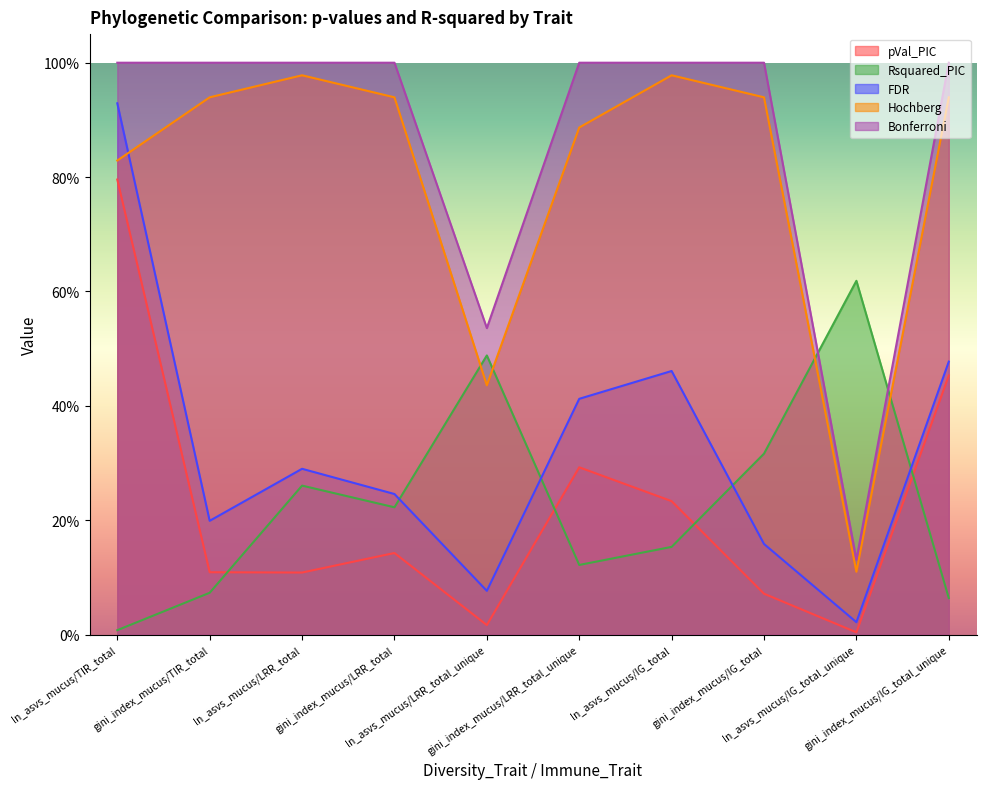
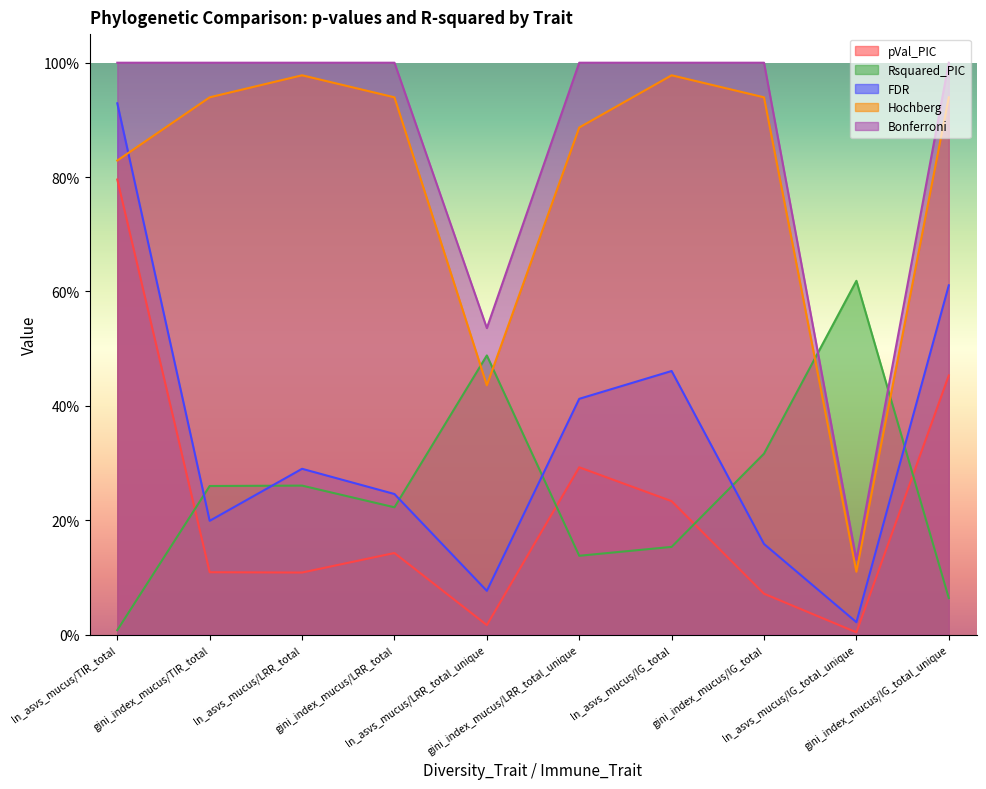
Rsquared_PIC, gini_index_mucus/TIR_total: 7% -> 26%
Rsquared_PIC, gini_index_mucus/LRR_total_unique: 12% -> 14%
FDR, gini_index_mucus/IG_total_unique: 48% -> 61%
